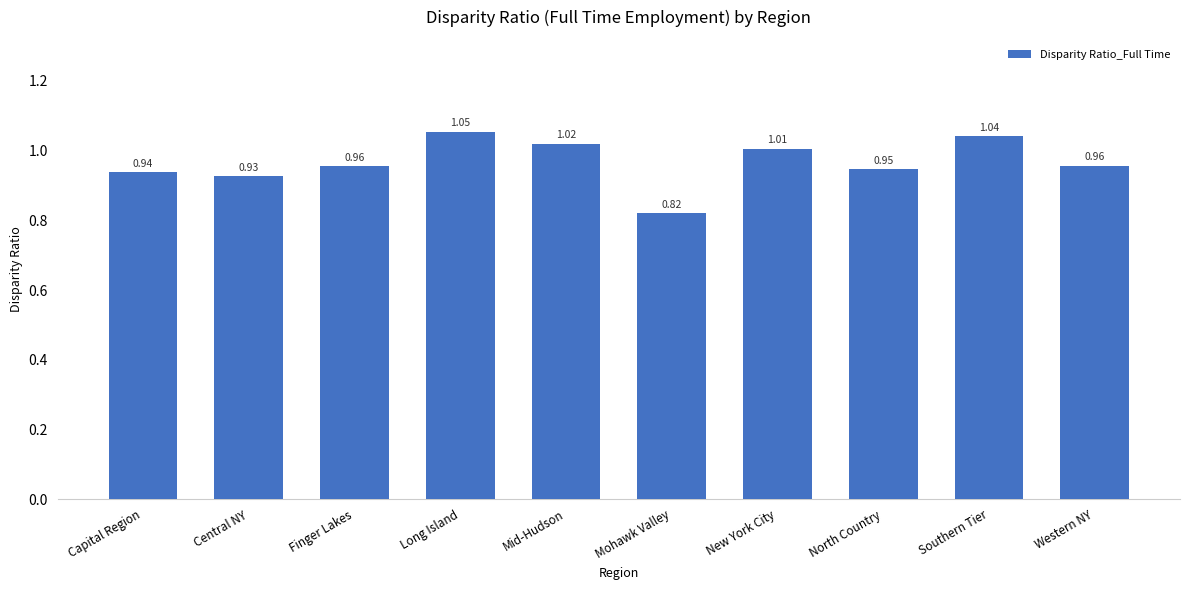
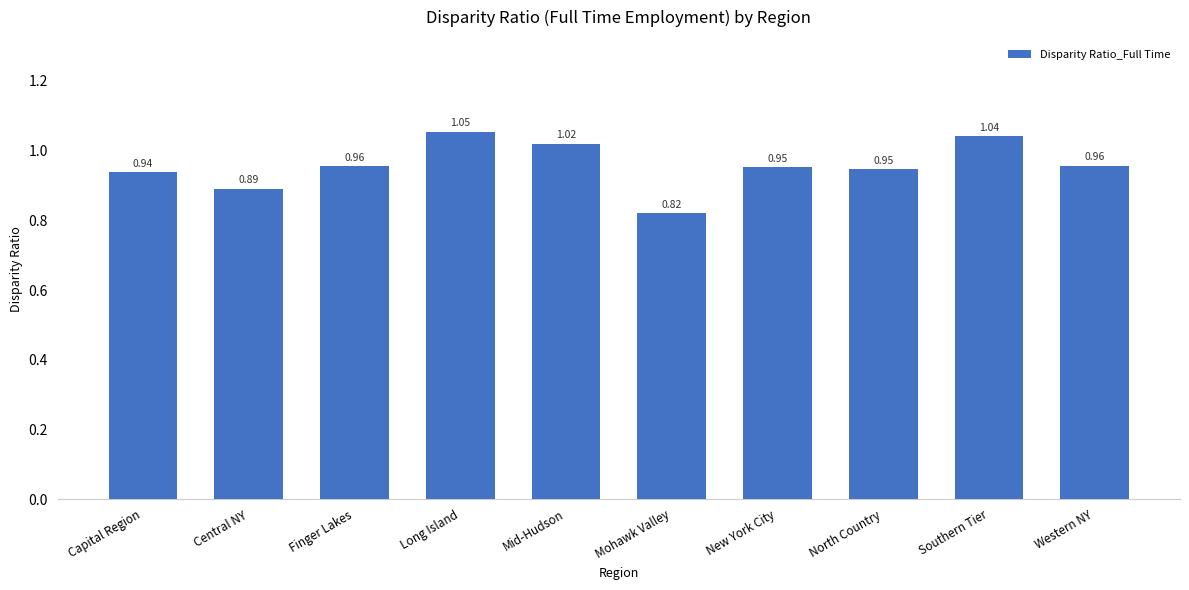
Central NY: 0.93 -> 0.89
New York City: 1.01 -> 0.95
